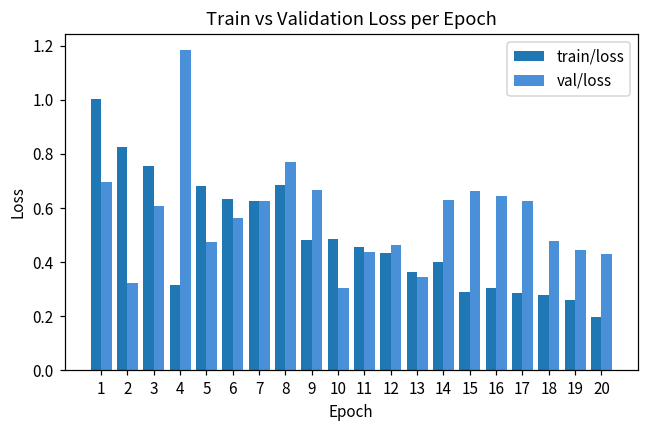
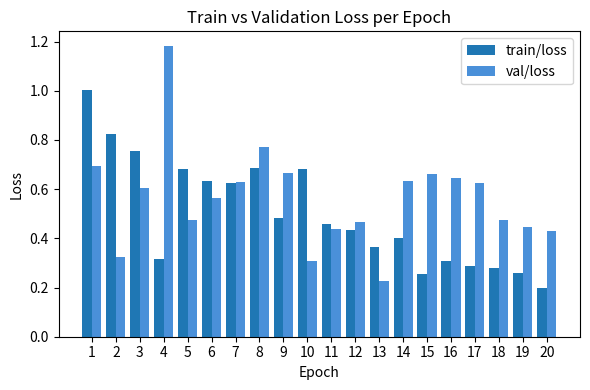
train/loss, 10: 0.48 -> 0.68
val/loss, 13: 0.35 -> 0.23
train/loss, 15: 0.29 -> 0.26
